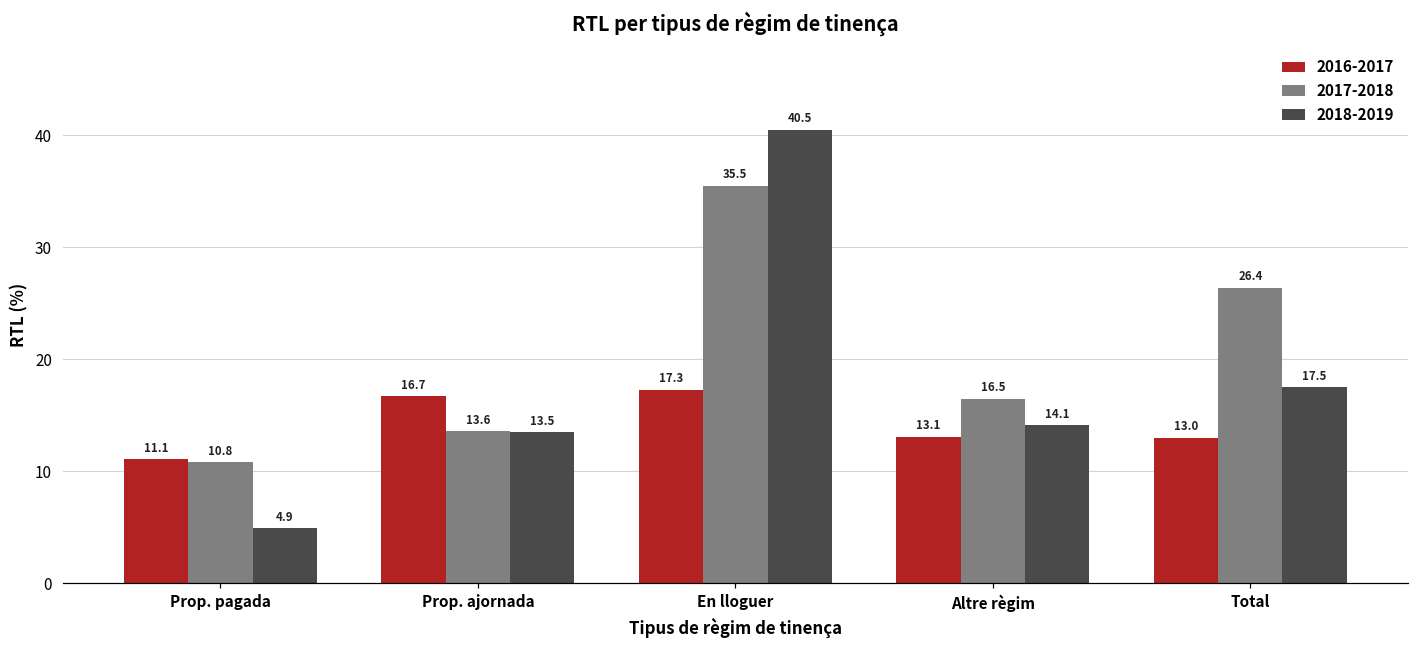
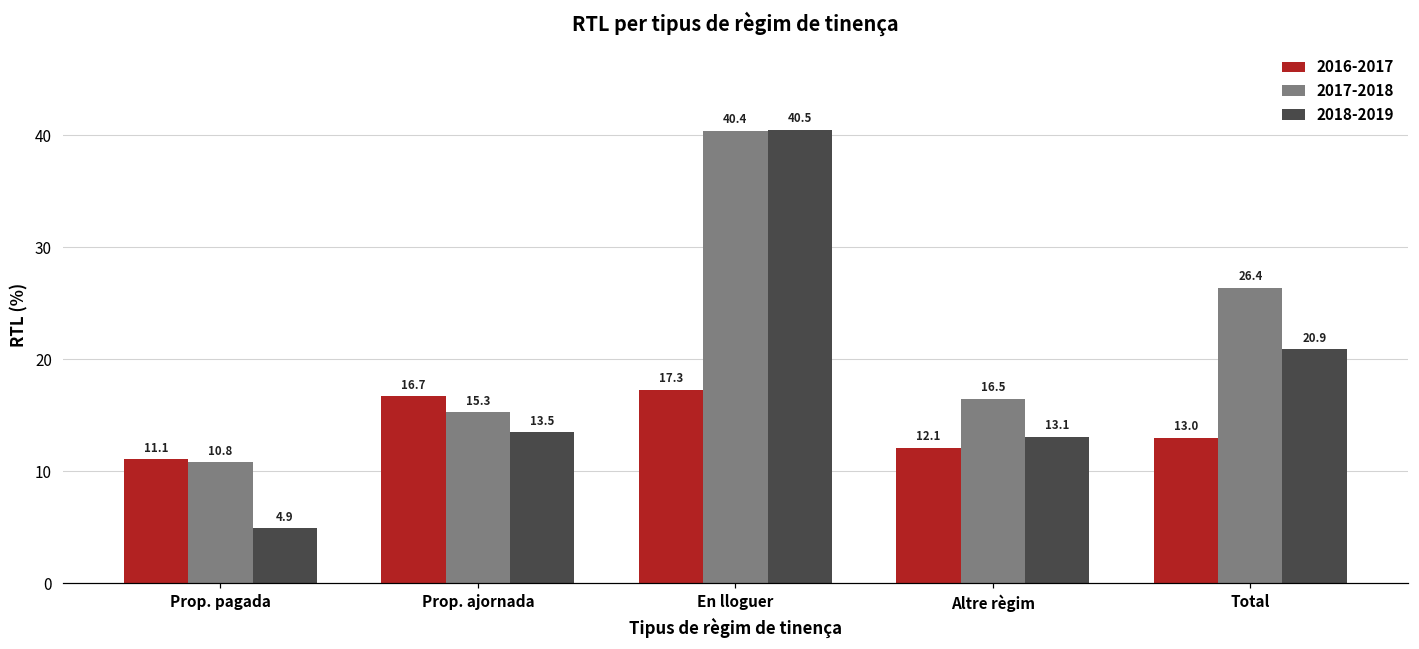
2017-2018, Prop. ajornada: 13.6 -> 15.3
2017-2018, En lloguer: 35.5 -> 40.4
2016-2017, Altre règim: 13.1 -> 12.1
2018-2019, Altre règim: 14.1 -> 13.1
2018-2019, Total: 17.5 -> 20.9
